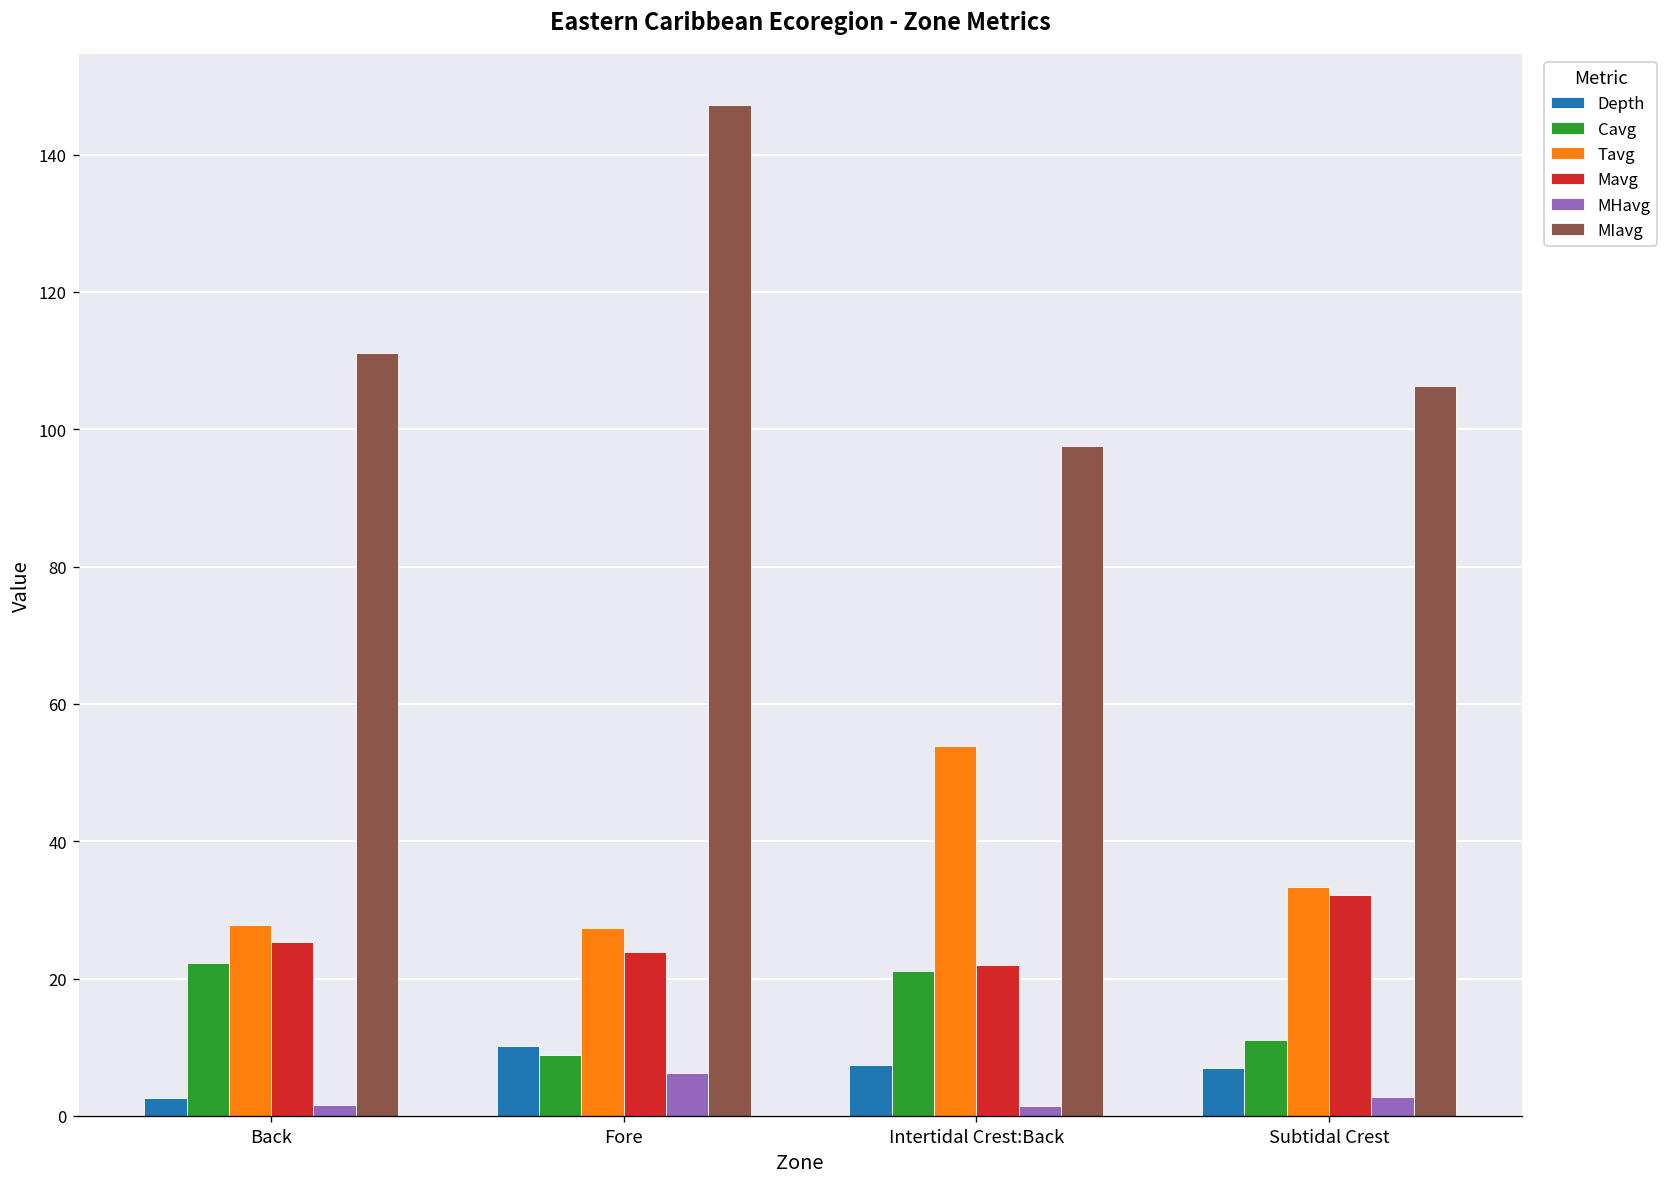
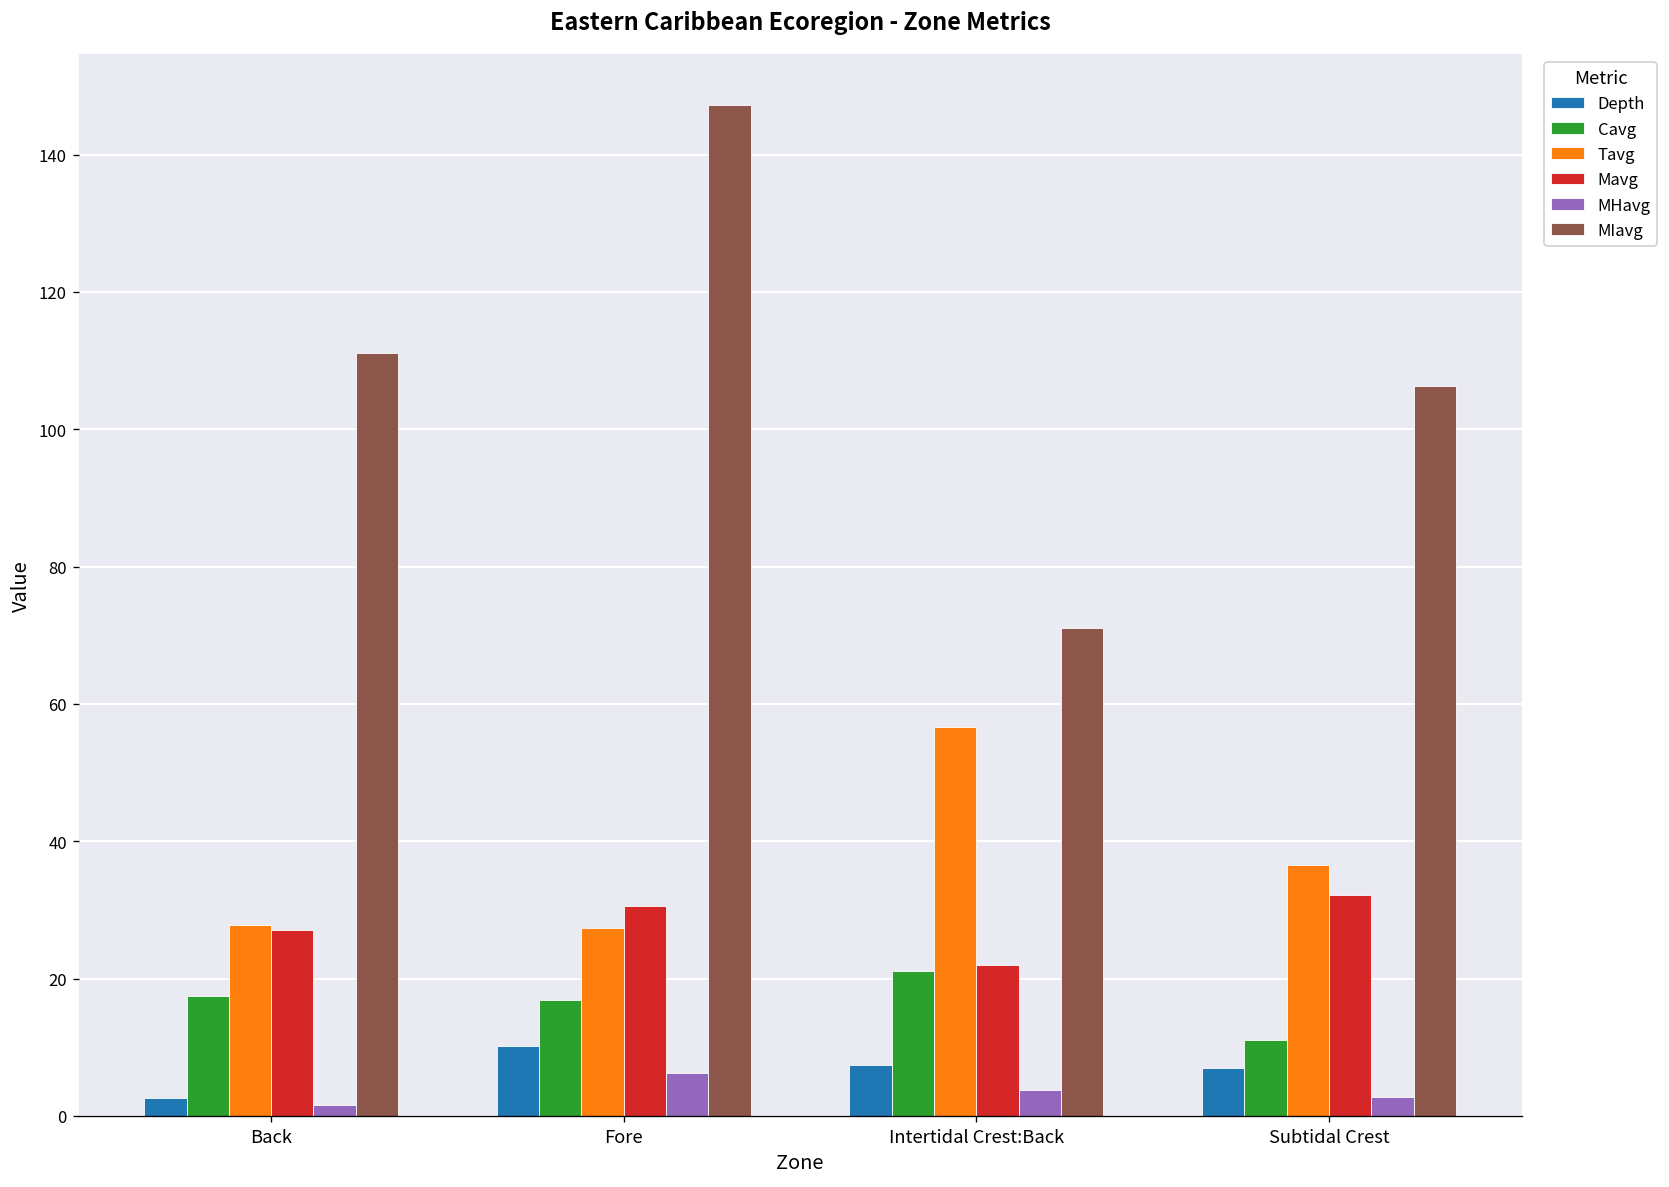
Cavg, Back: 22 -> 17
Mavg, Back: 25 -> 27
Cavg, Fore: 9 -> 17
Mavg, Fore: 24 -> 31
Tavg, Intertidal Crest:Back: 54 -> 57
MHavg, Intertidal Crest:Back: 2 -> 4
MIavg, Intertidal Crest:Back: 98 -> 71
Tavg, Subtidal Crest: 33 -> 37
